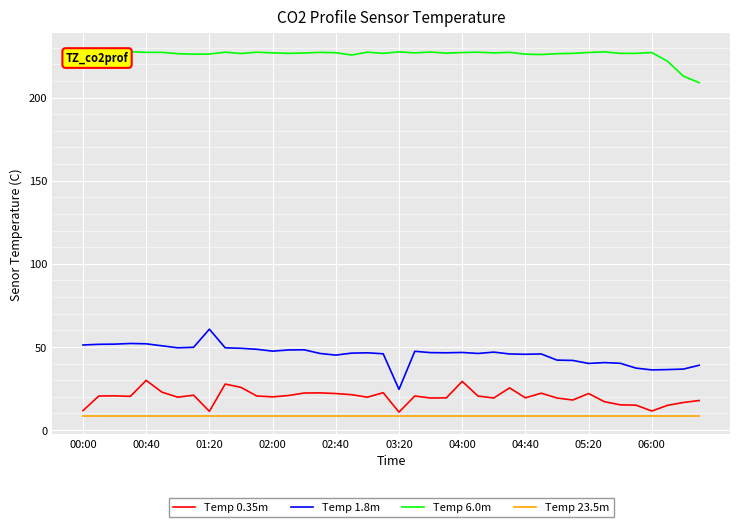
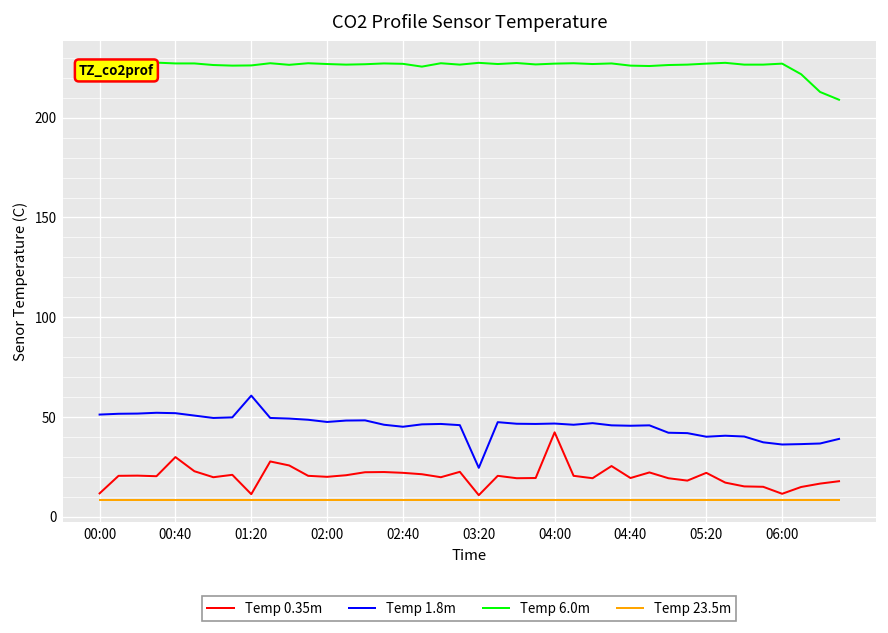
Temp 0.35m, 04:00: 29 -> 42
